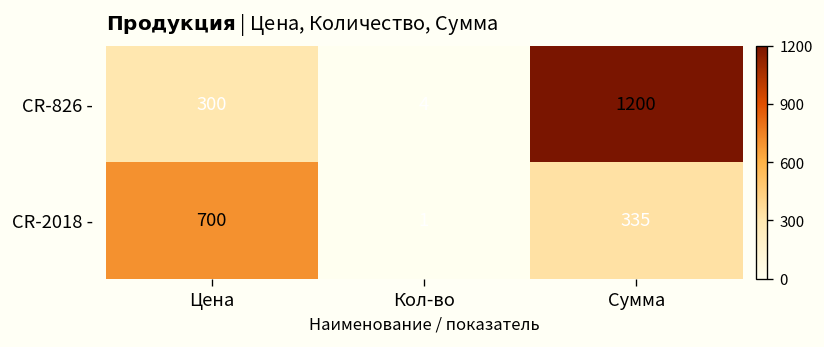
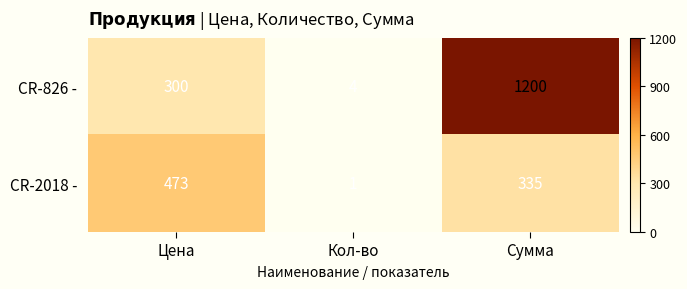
CR-2018 -, Цена: 700 -> 473
